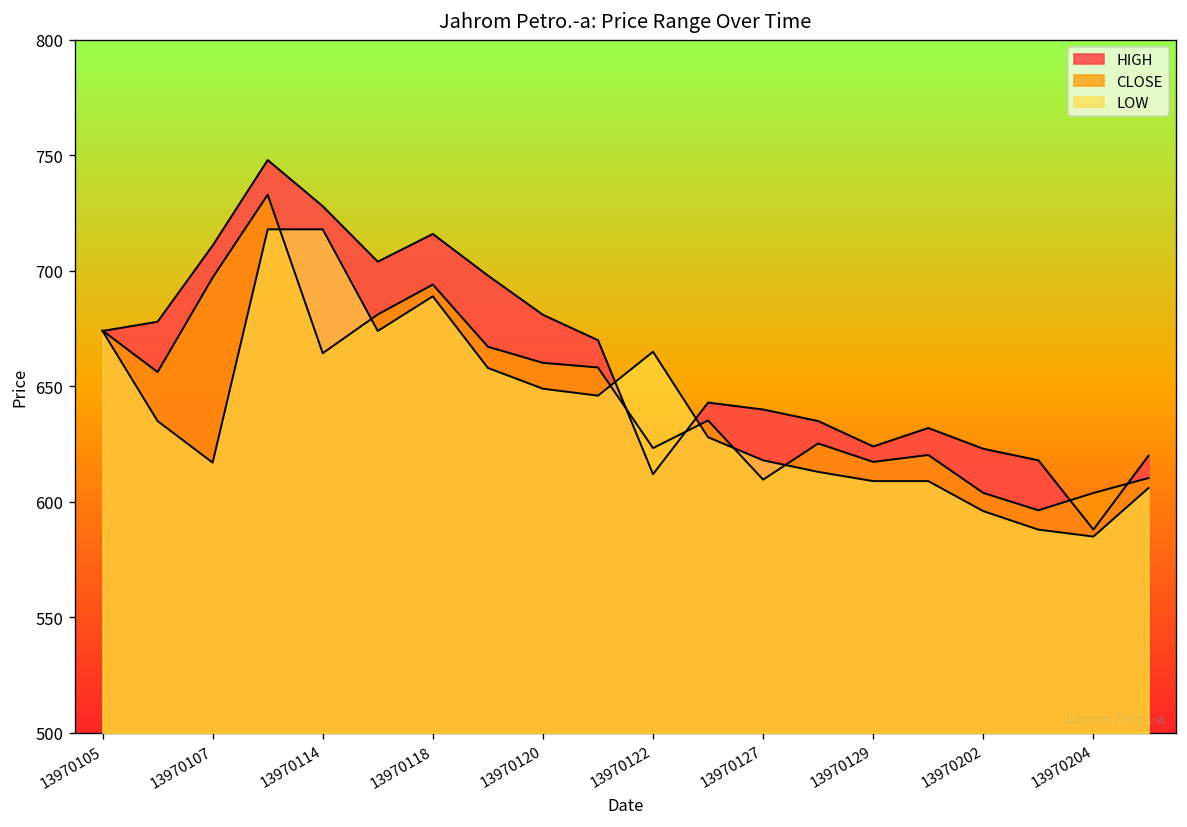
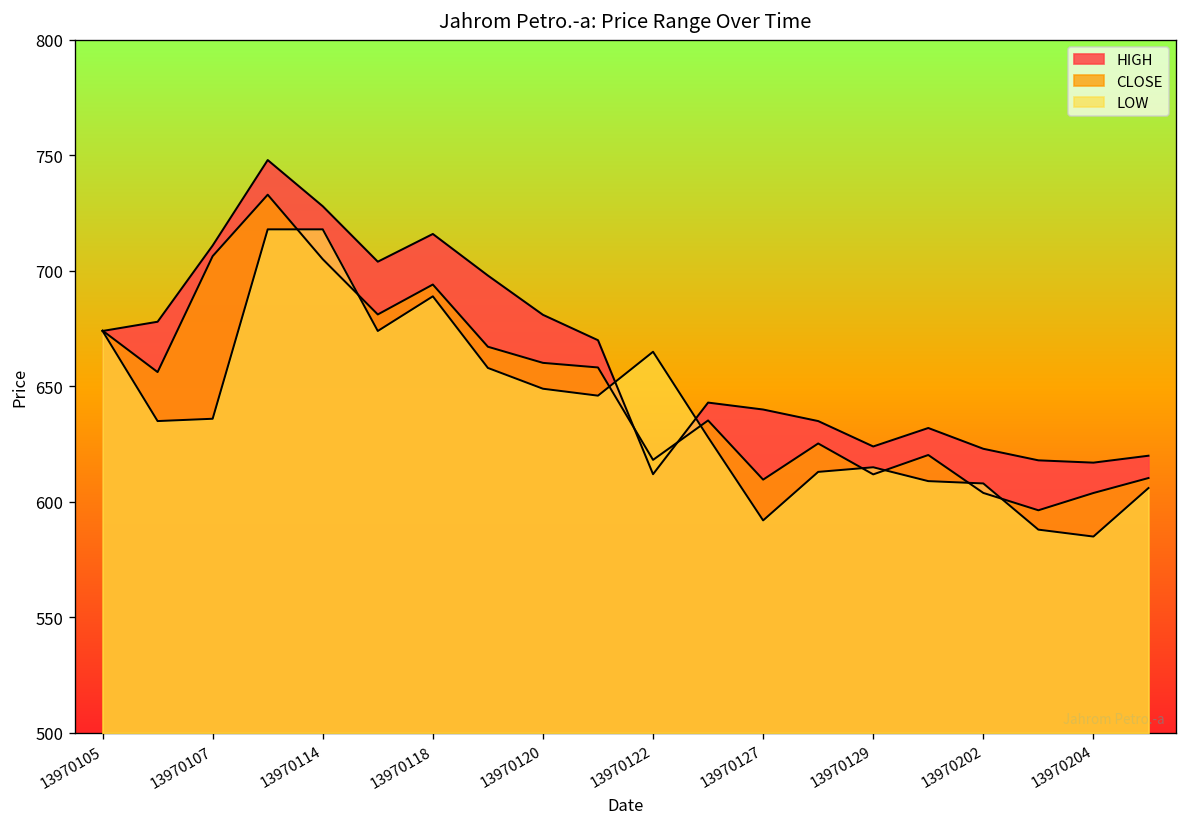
CLOSE, 13970107: 697 -> 706
LOW, 13970107: 617 -> 636
CLOSE, 13970114: 664 -> 705
CLOSE, 13970122: 623 -> 618
LOW, 13970127: 618 -> 592
CLOSE, 13970129: 617 -> 612
LOW, 13970129: 609 -> 615
LOW, 13970202: 596 -> 608
HIGH, 13970204: 588 -> 617
